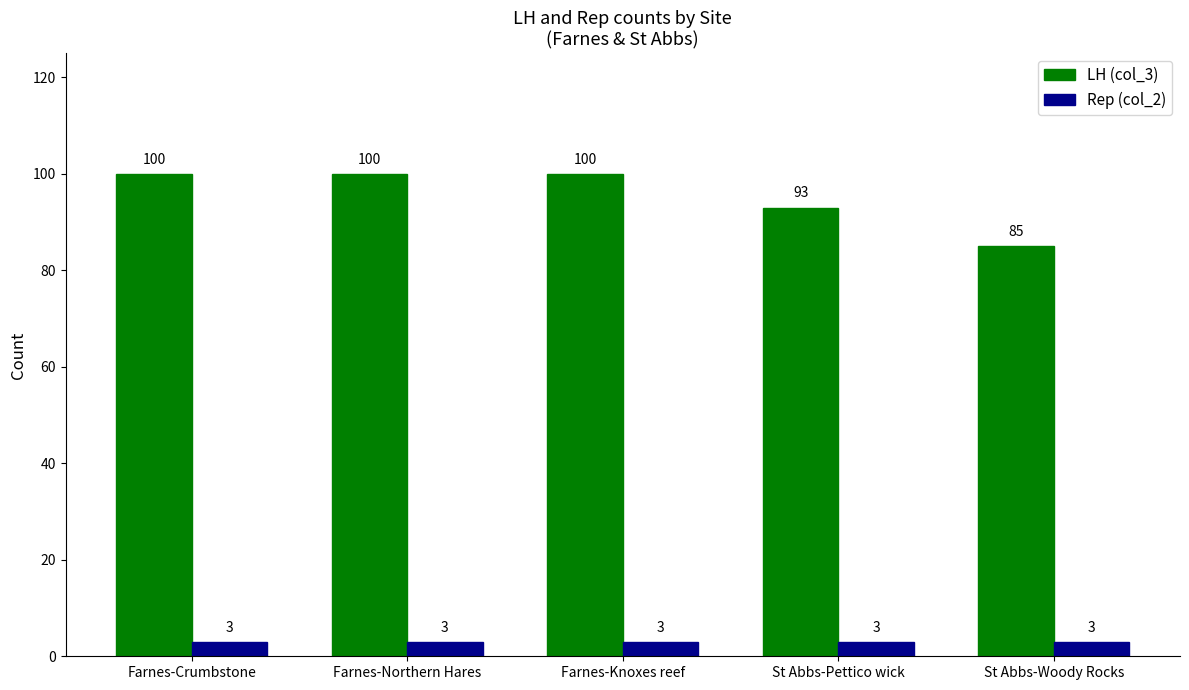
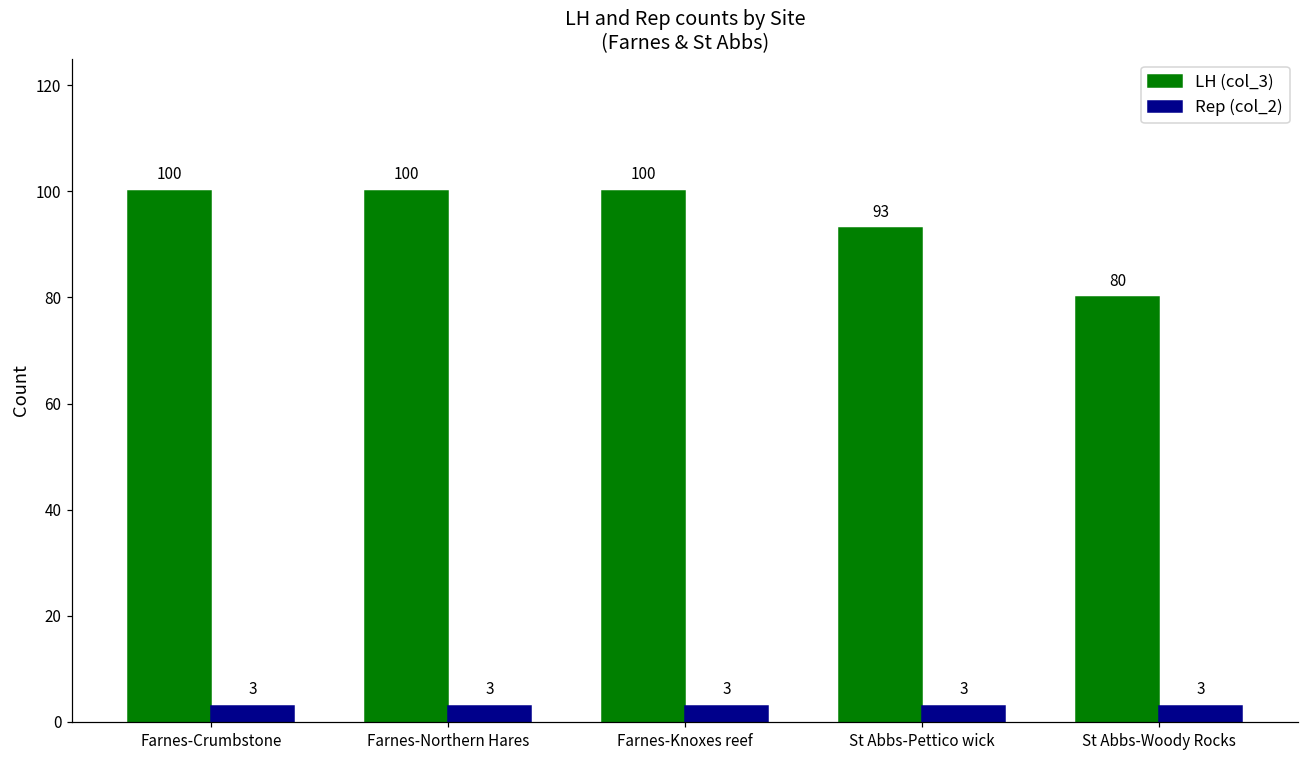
LH (col_3), St Abbs-Woody Rocks: 85 -> 80
